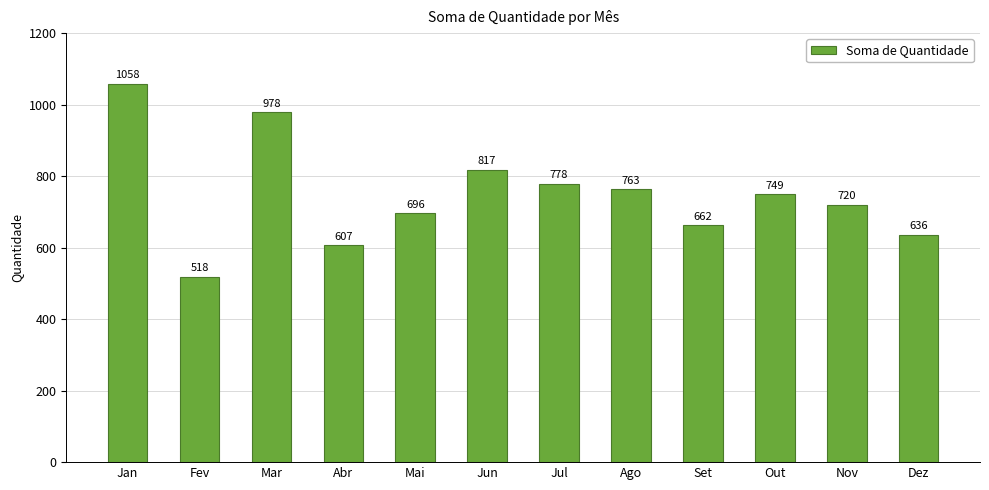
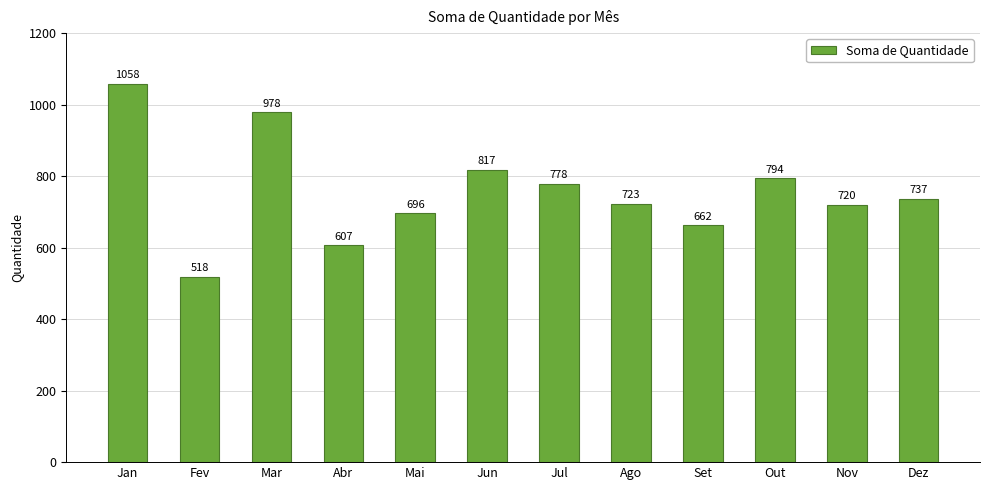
Ago: 763 -> 723
Out: 749 -> 794
Dez: 636 -> 737
